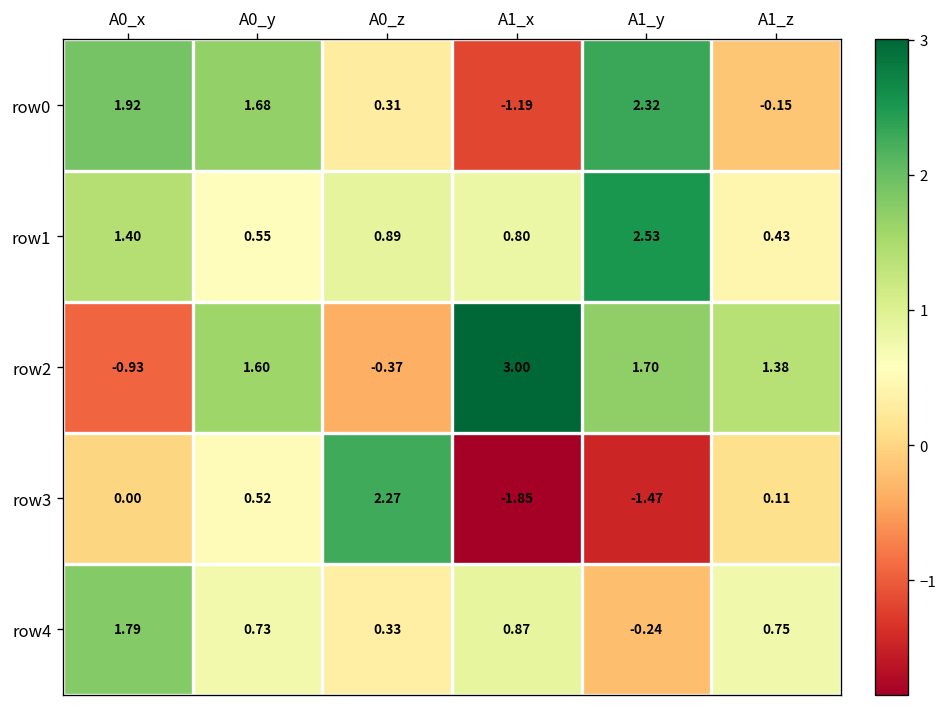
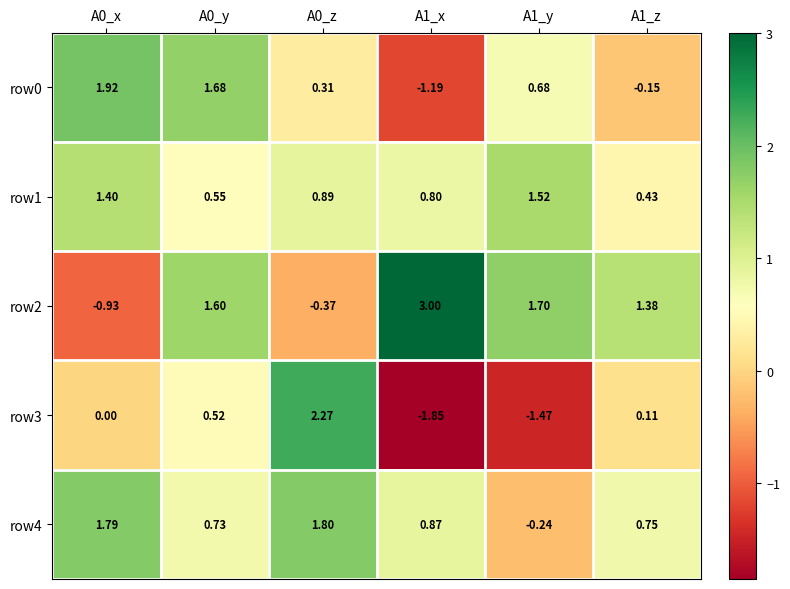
row0, A1_y: 2.32 -> 0.68
row1, A1_y: 2.53 -> 1.52
row4, A0_z: 0.33 -> 1.80
